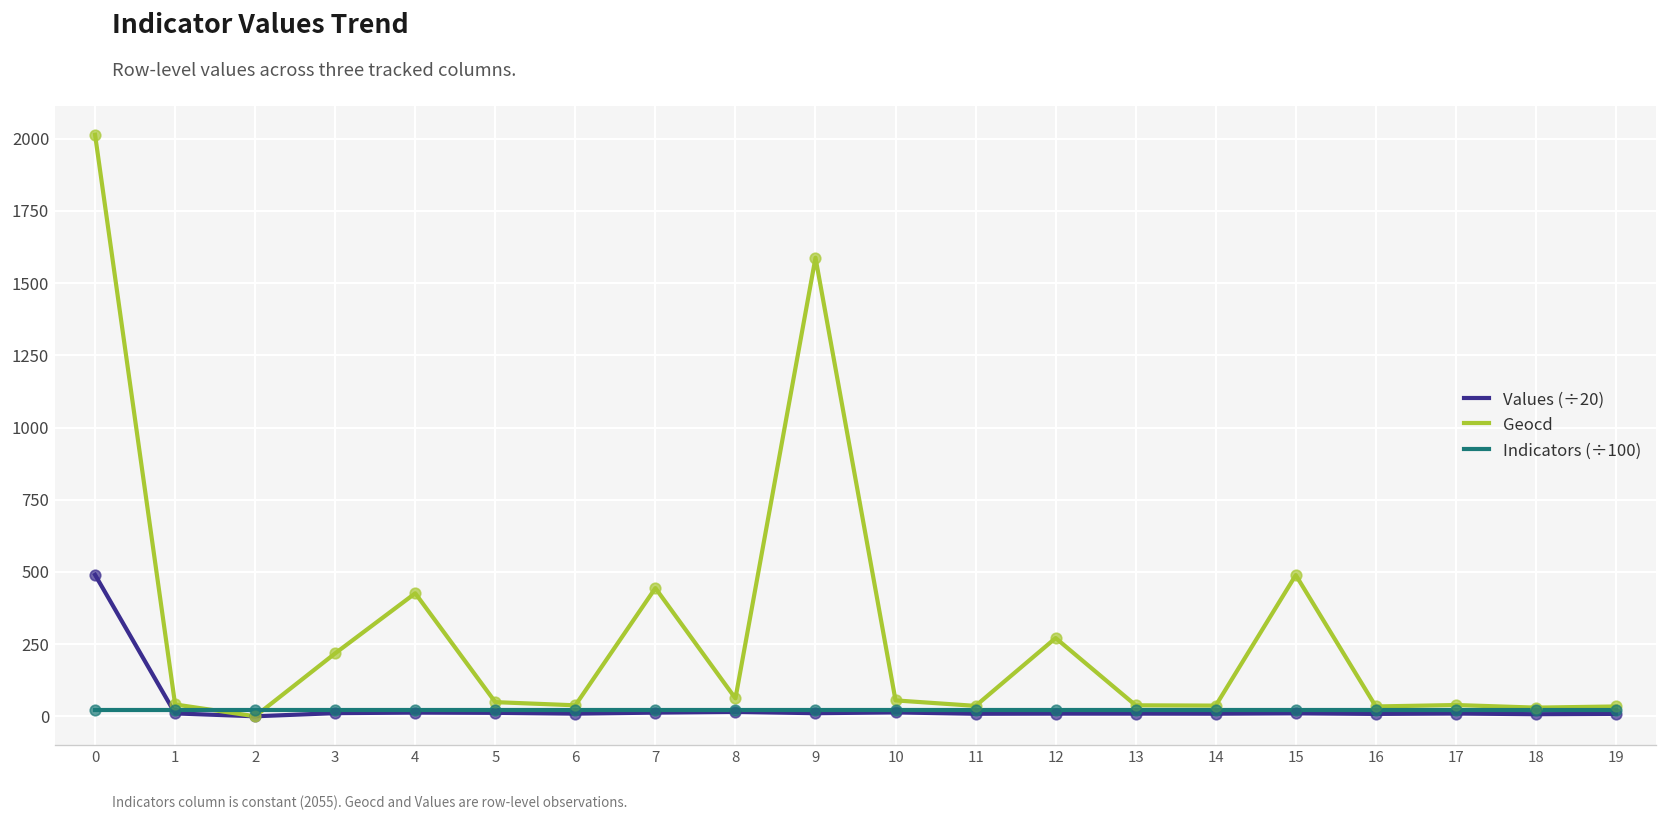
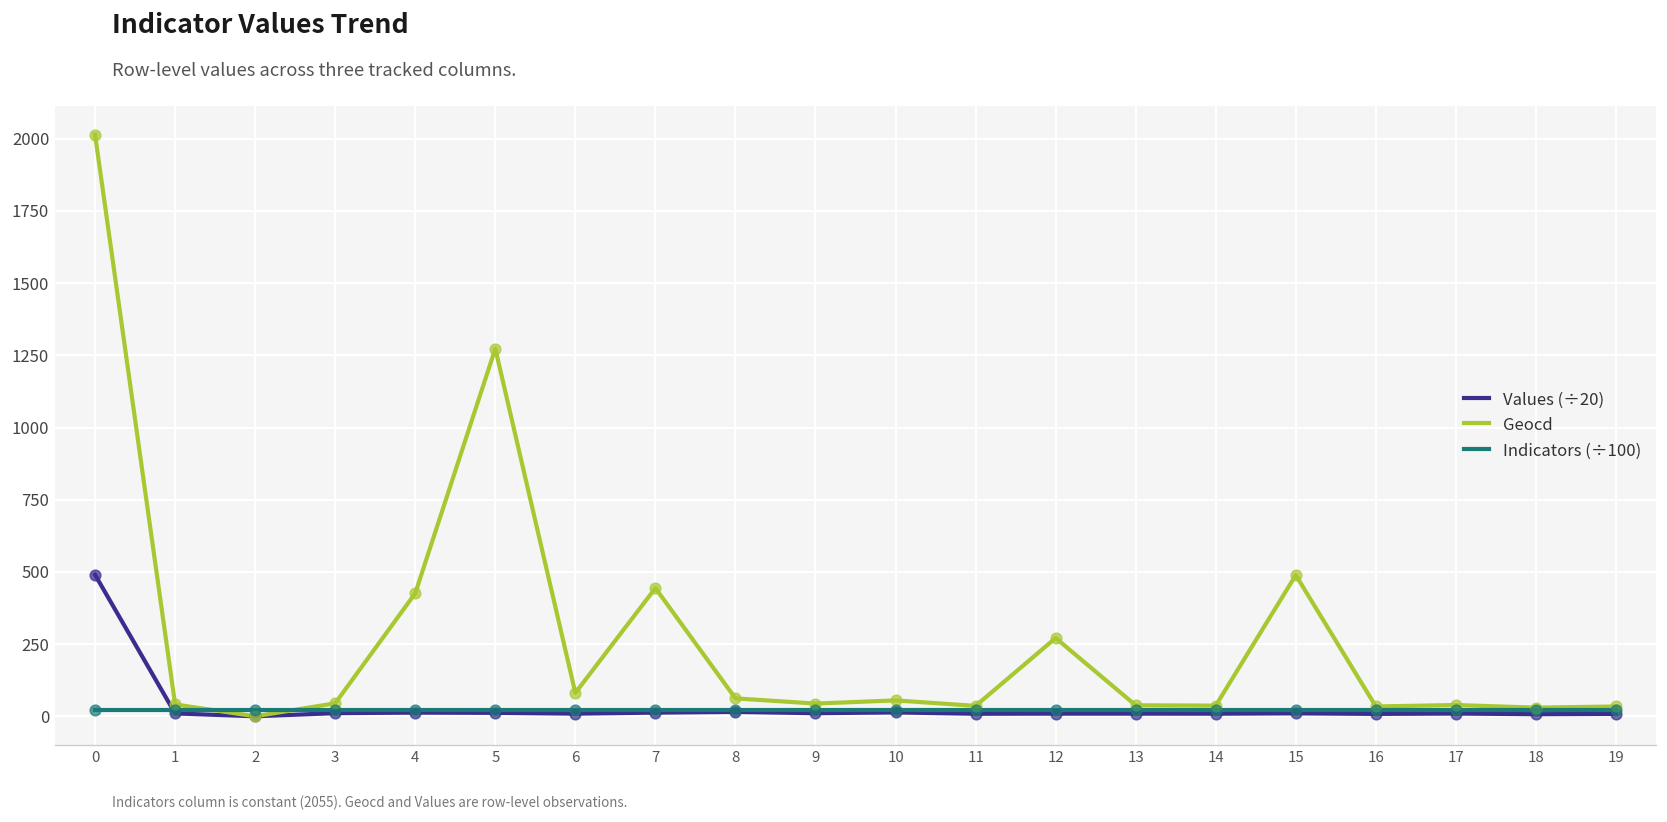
Geocd, 3: 220 -> 50
Geocd, 5: 50 -> 1270
Geocd, 6: 40 -> 80
Geocd, 9: 1590 -> 40
